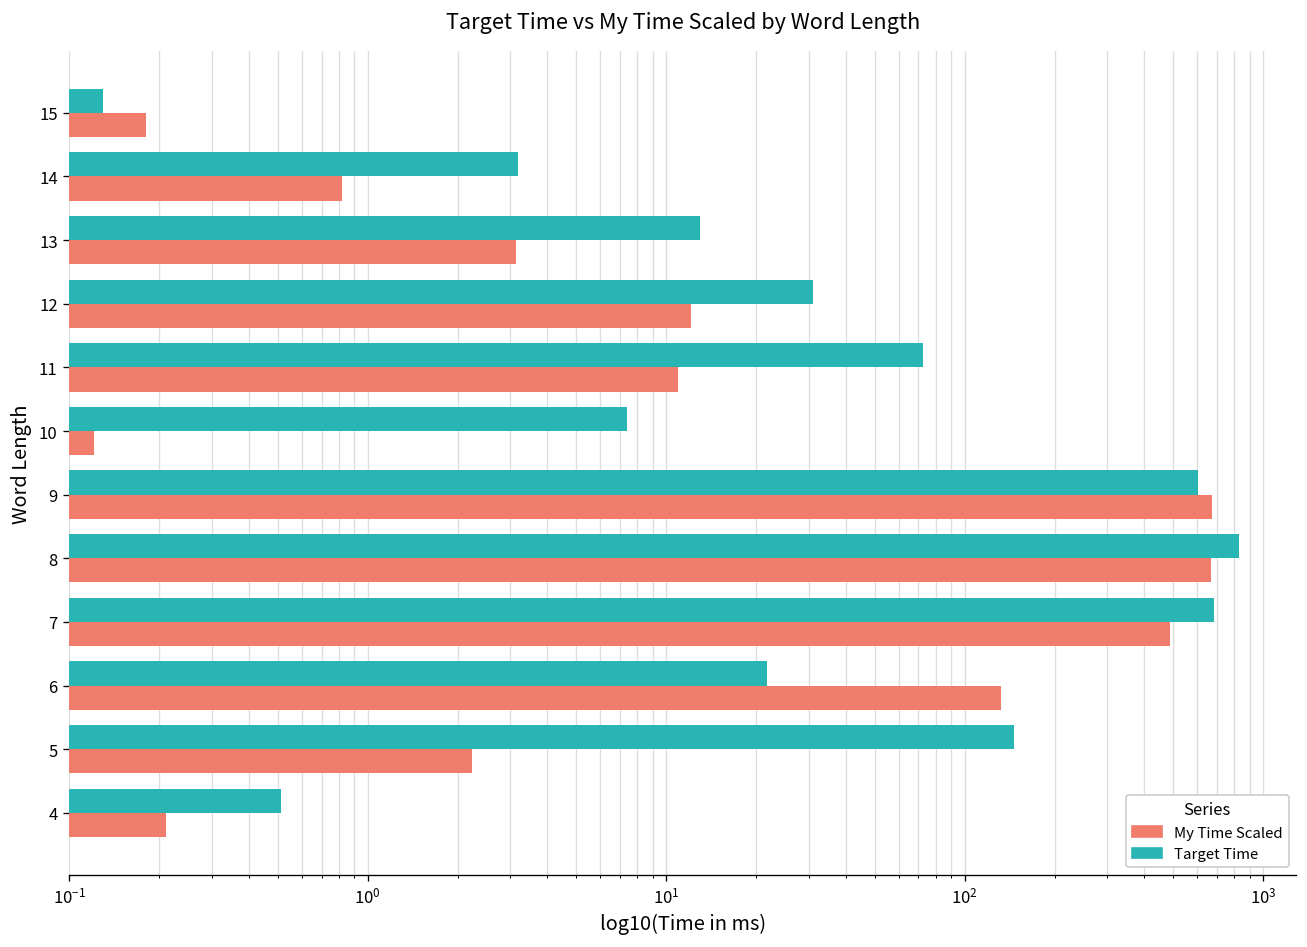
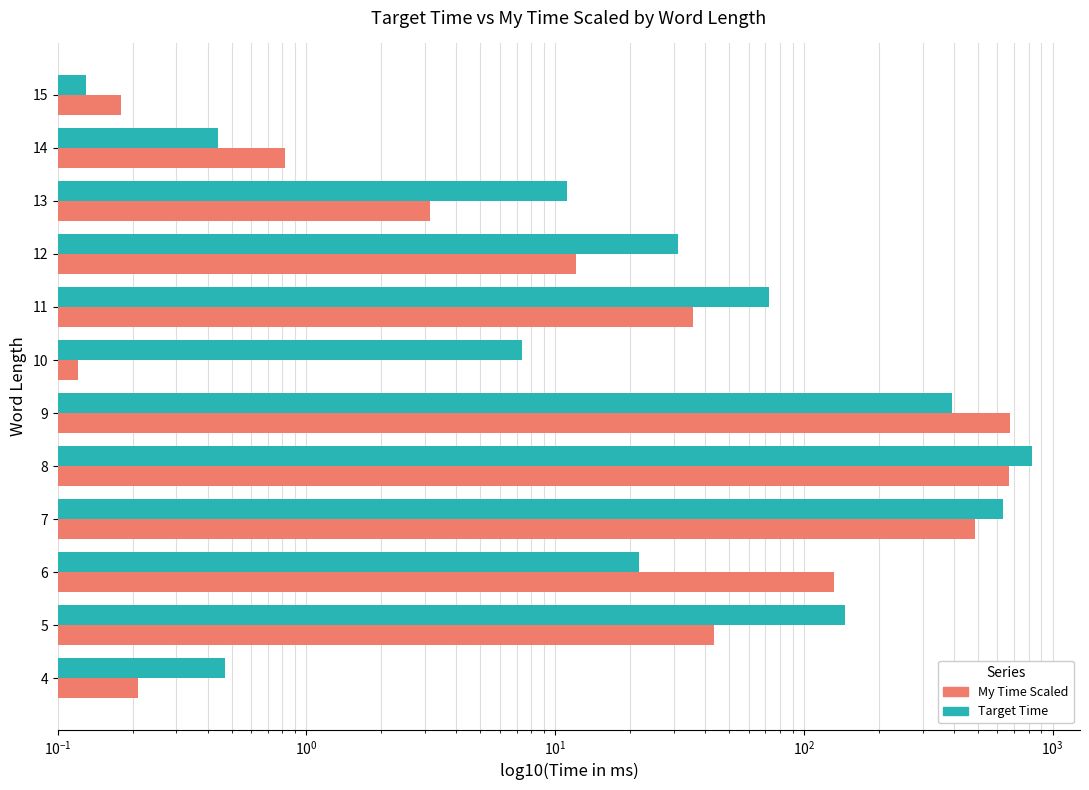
Target Time, 14: 3.2 -> 0.44
Target Time, 13: 13 -> 11
My Time Scaled, 11: 11 -> 36
Target Time, 9: 610 -> 390
Target Time, 7: 690 -> 630
My Time Scaled, 5: 2.2 -> 44
Target Time, 4: 0.51 -> 0.47
